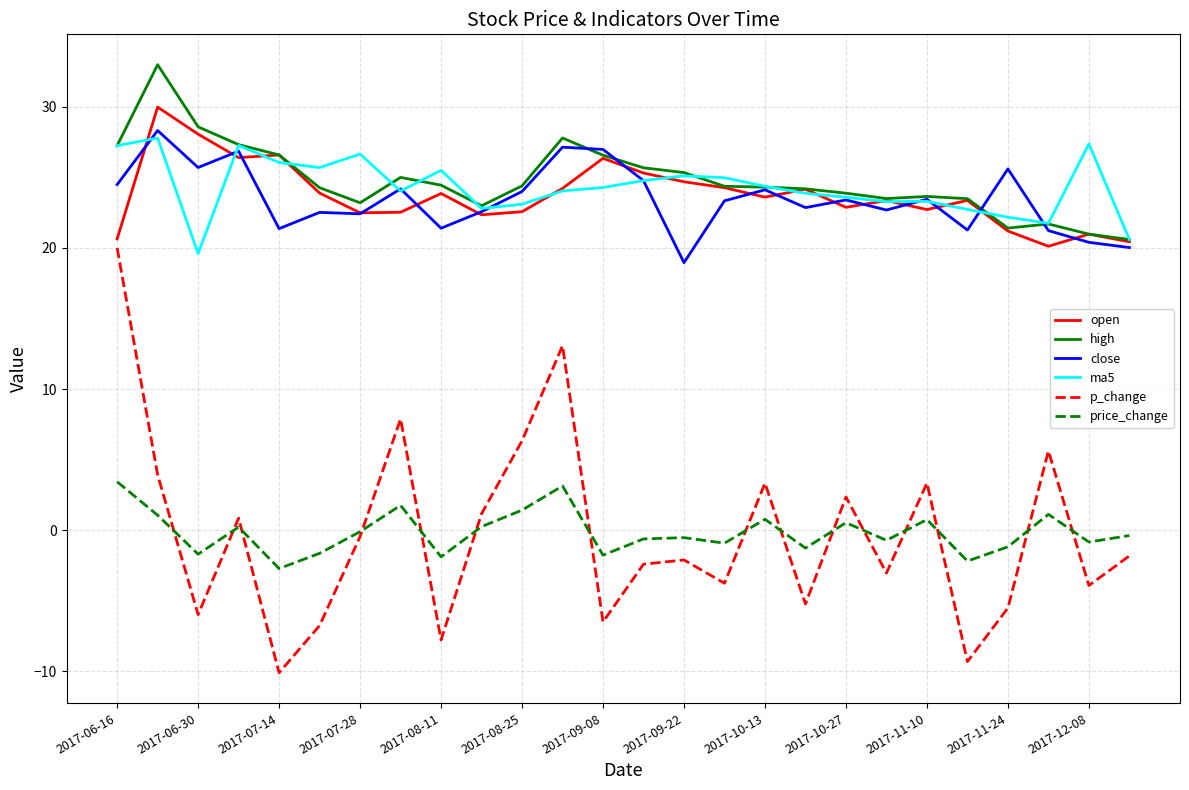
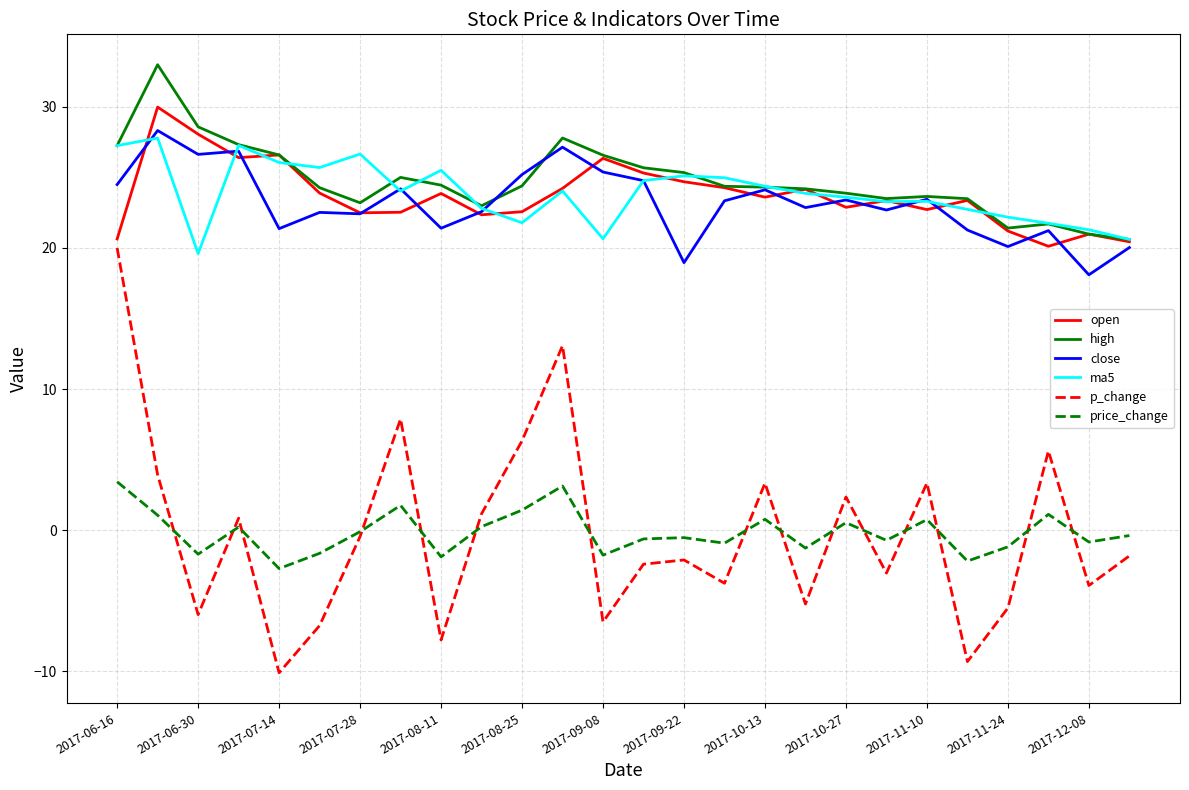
close, 2017-06-30: 25.7 -> 26.6
close, 2017-08-25: 24.0 -> 25.2
ma5, 2017-08-25: 23.1 -> 21.8
close, 2017-09-08: 27.0 -> 25.4
ma5, 2017-09-08: 24.3 -> 20.7
close, 2017-11-24: 25.6 -> 20.1
close, 2017-12-08: 20.4 -> 18.1
ma5, 2017-12-08: 27.4 -> 21.3
